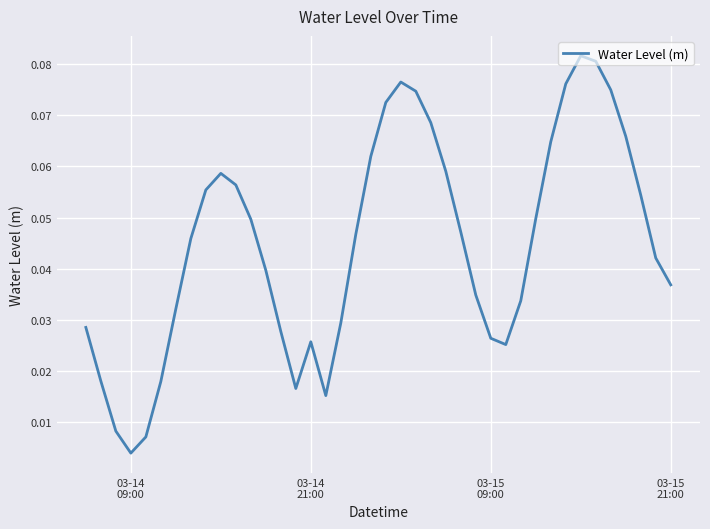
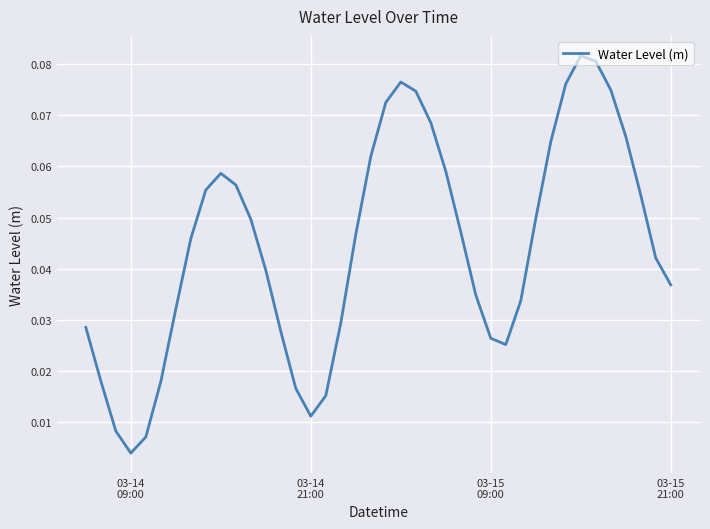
03-14 21:00: 0.026 -> 0.011
